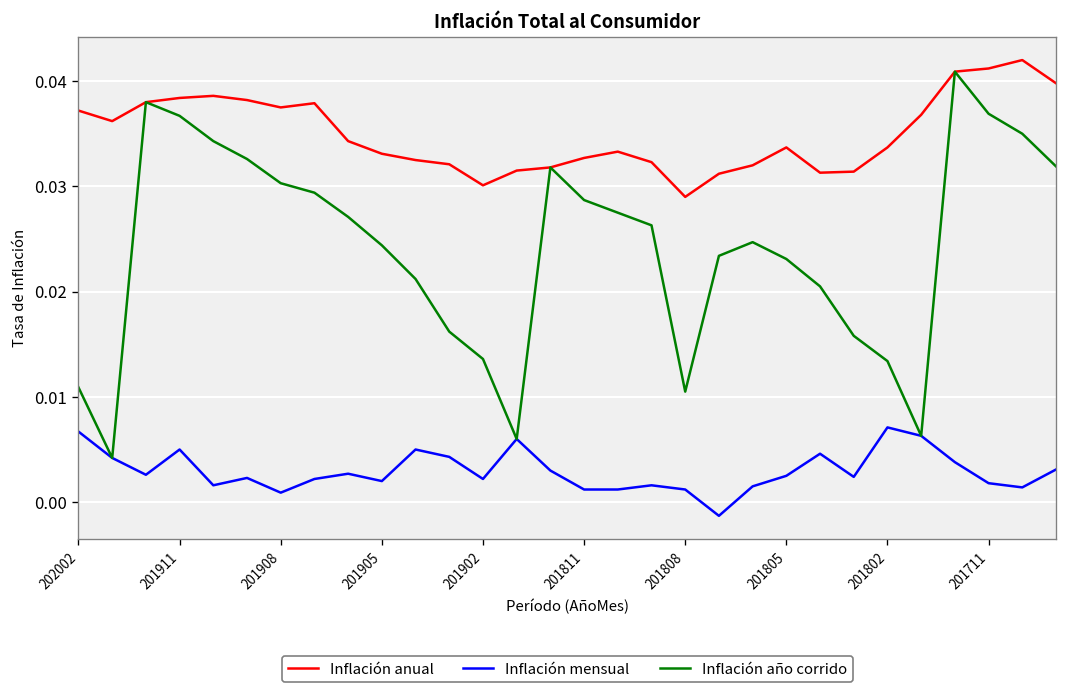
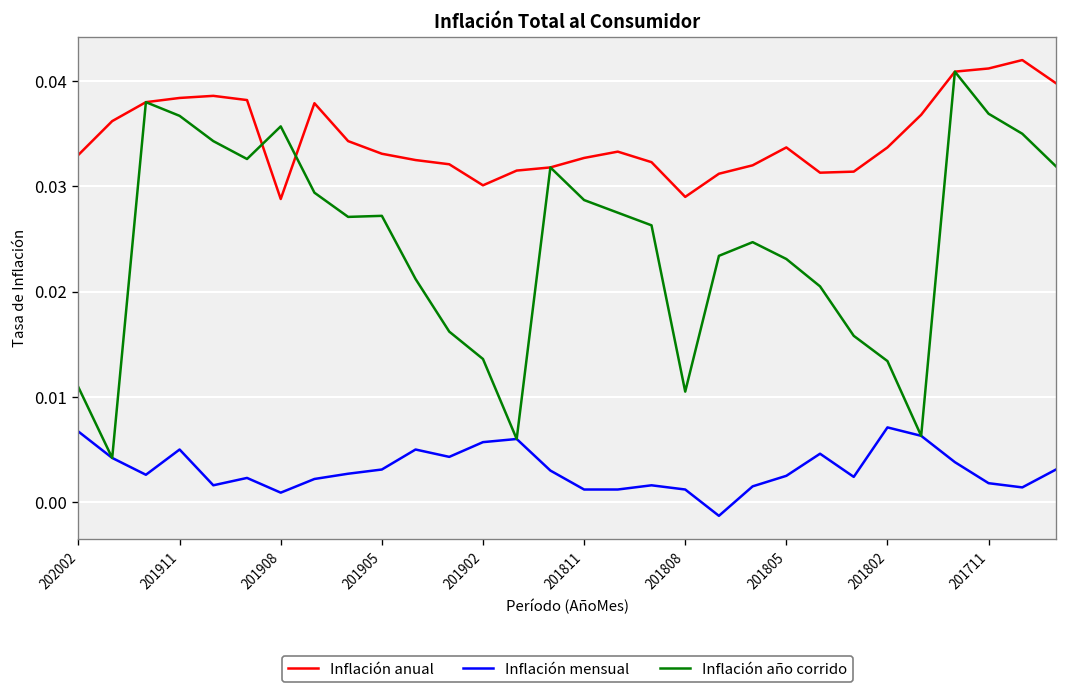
Inflación anual, 202002: 0.037 -> 0.033
Inflación anual, 201908: 0.038 -> 0.029
Inflación año corrido, 201908: 0.030 -> 0.036
Inflación mensual, 201905: 0.002 -> 0.003
Inflación año corrido, 201905: 0.024 -> 0.027
Inflación mensual, 201902: 0.002 -> 0.006
